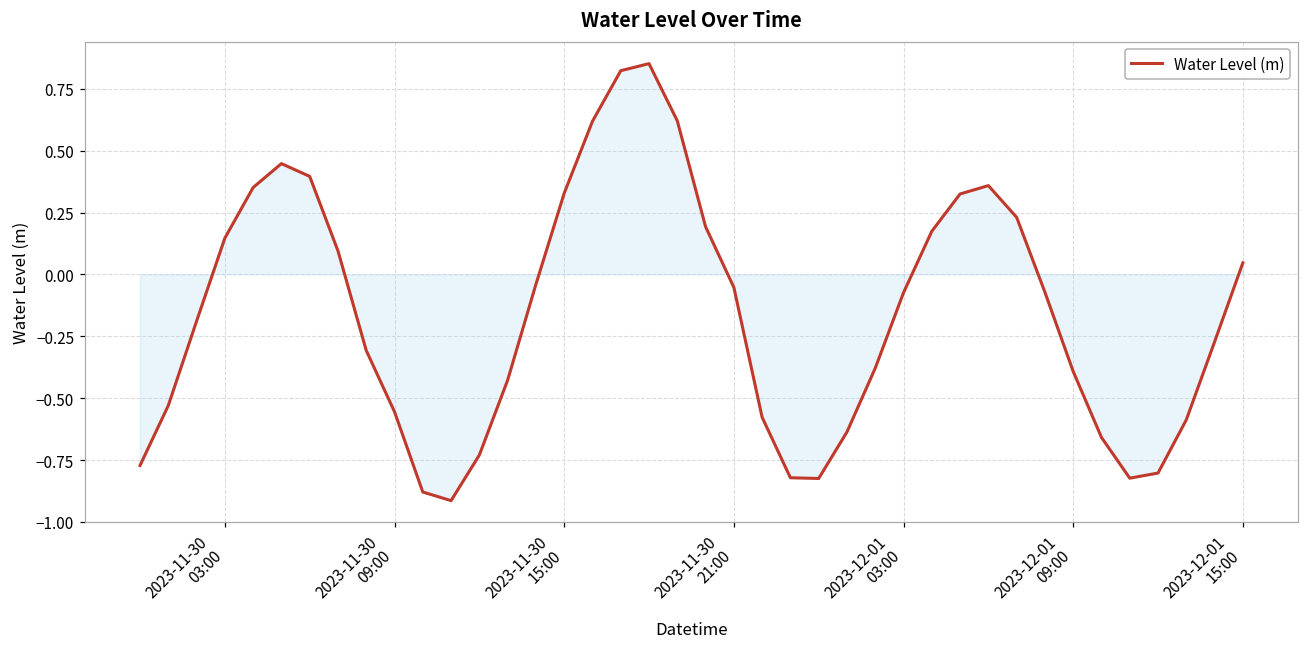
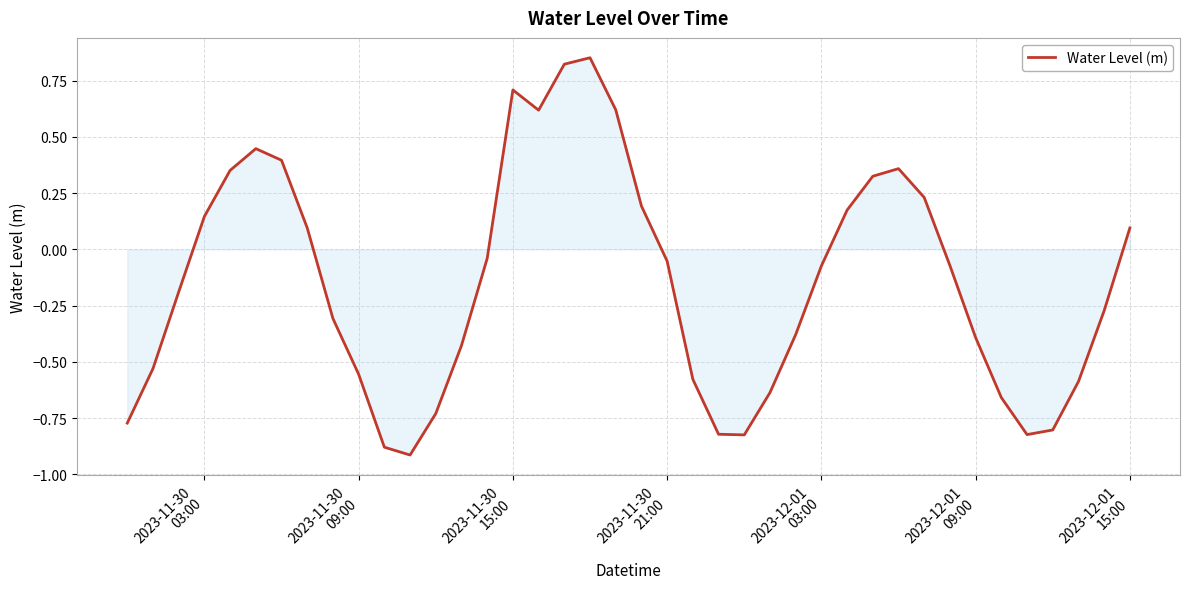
Water Level (m), 2023-11-30 15:00: 0.33 -> 0.71
Water Level (m), 2023-12-01 15:00: 0.05 -> 0.10
